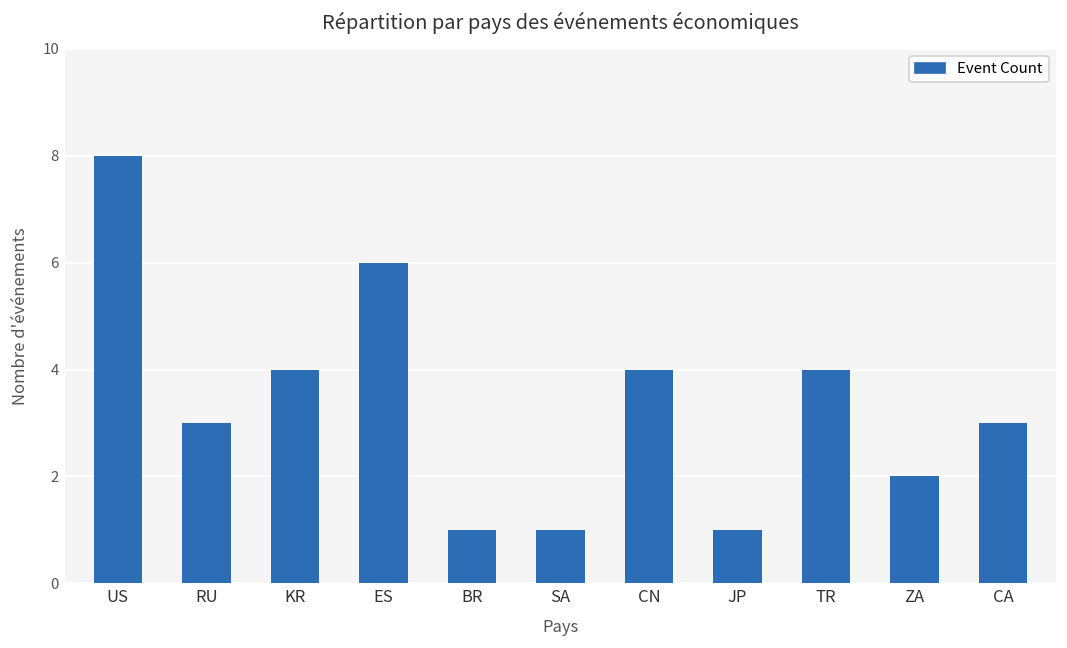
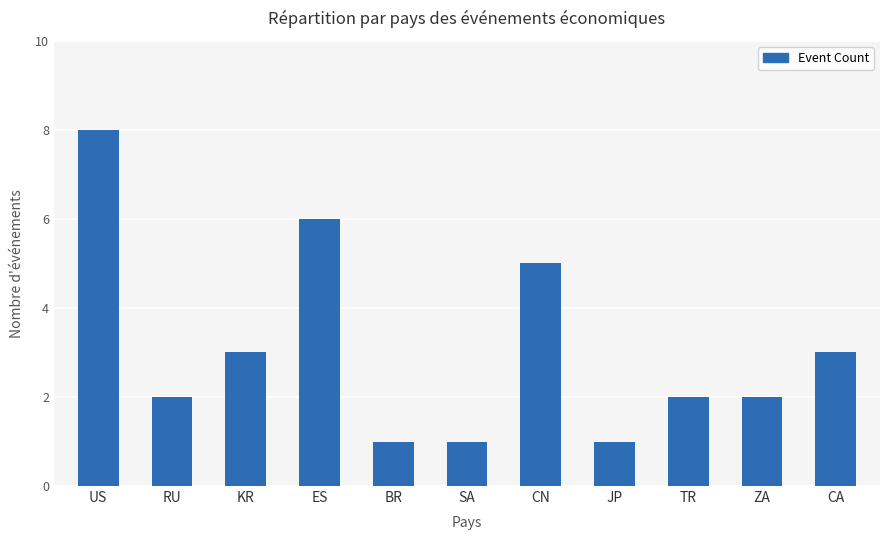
RU: 3 -> 2
KR: 4 -> 3
CN: 4 -> 5
TR: 4 -> 2
